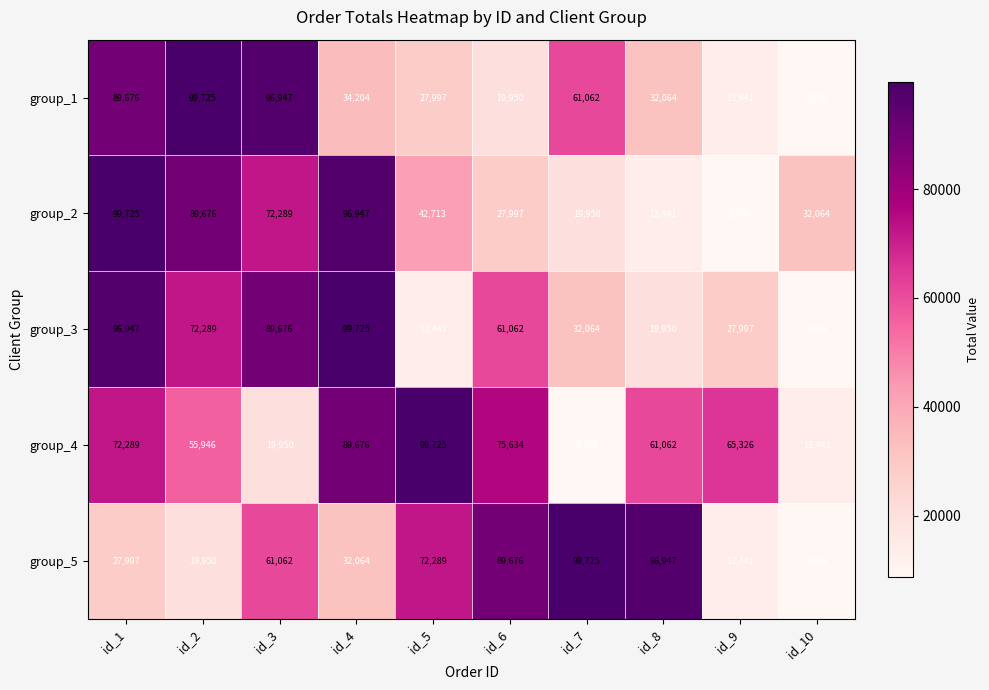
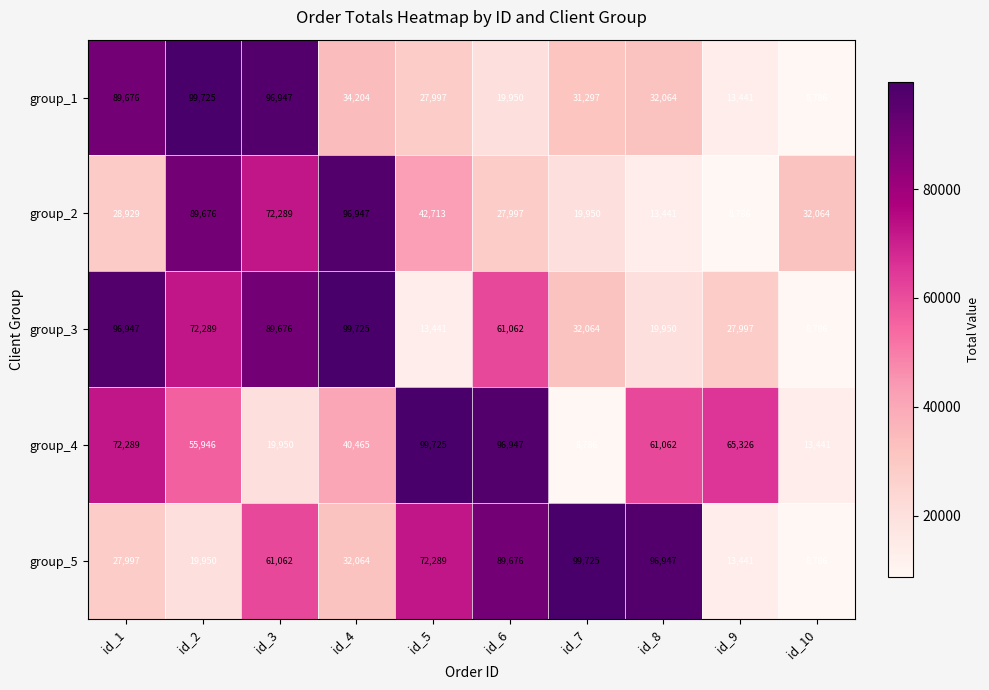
group_1, id_7: 61,062 -> 31,297
group_2, id_1: 99,725 -> 28,929
group_4, id_4: 89,676 -> 40,465
group_4, id_6: 75,634 -> 96,947
